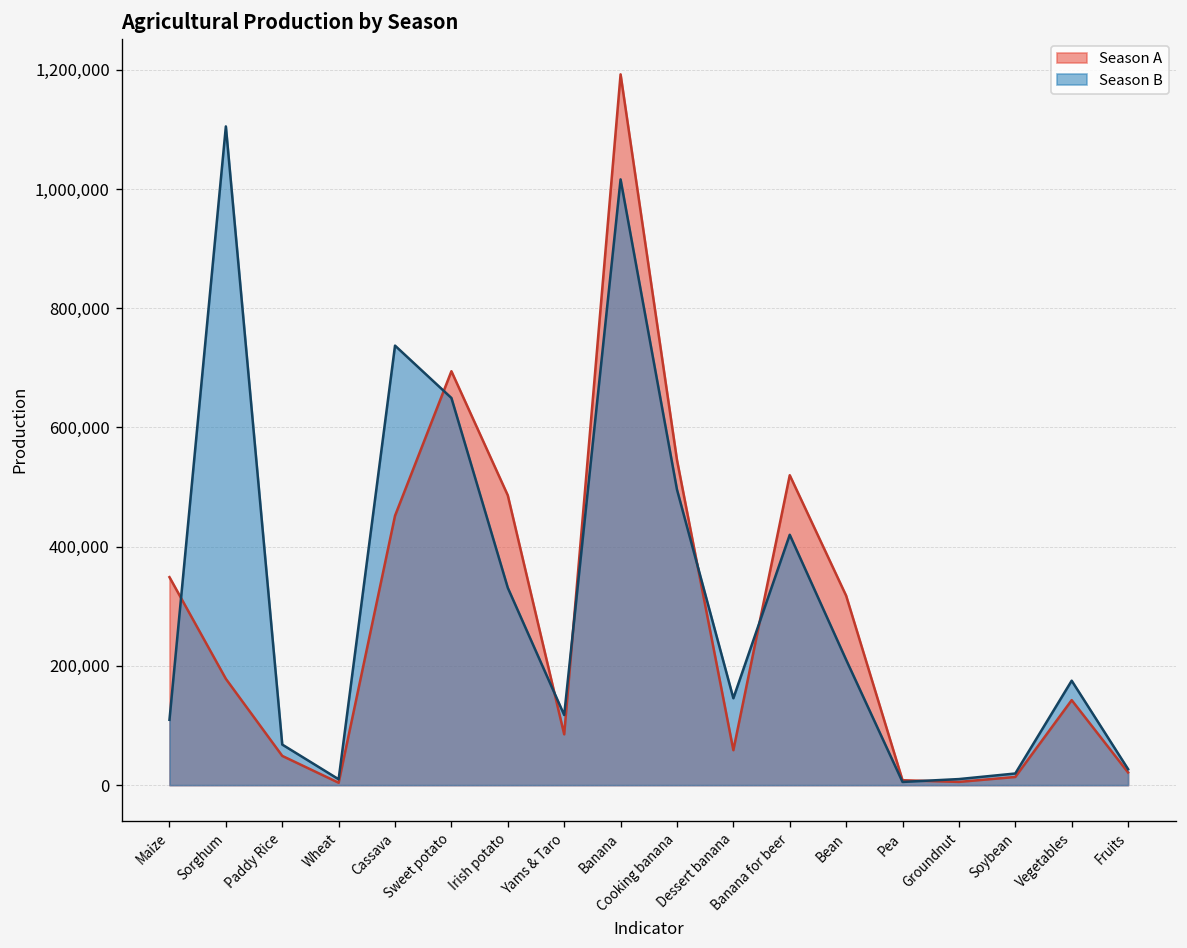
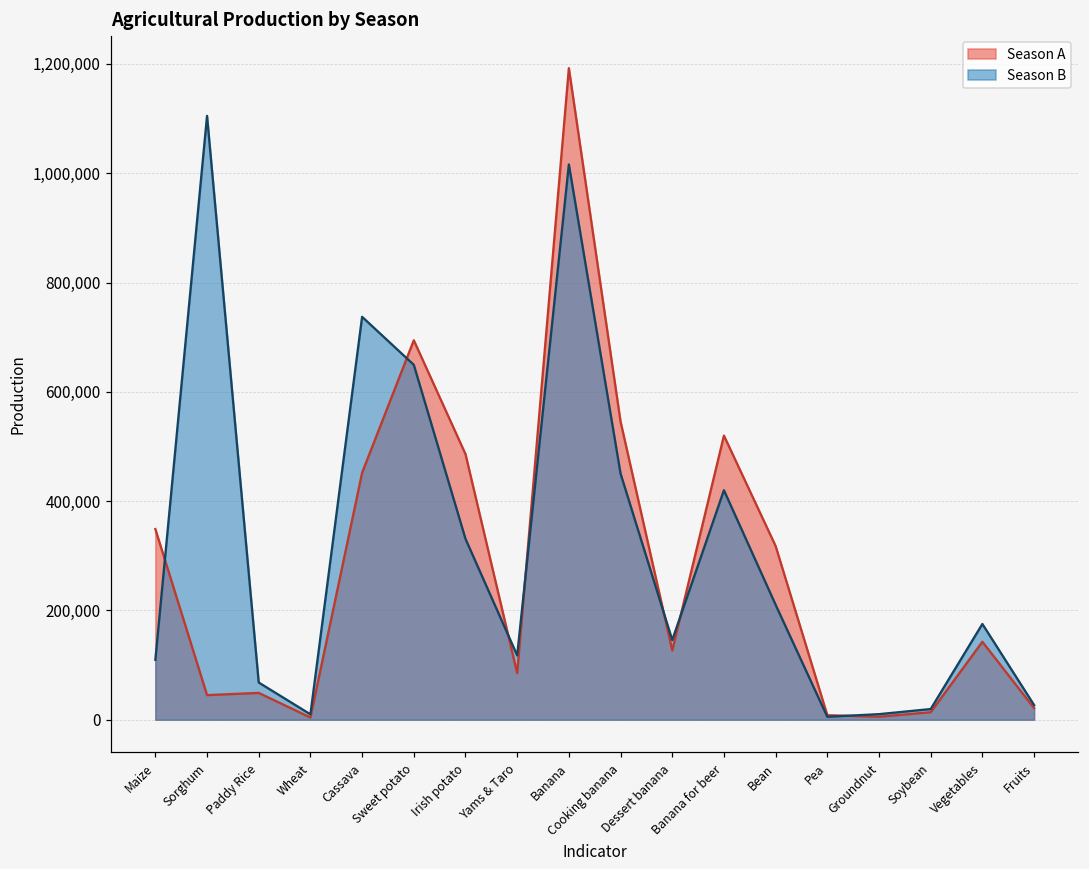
Season A, Sorghum: 180,000 -> 50,000
Season B, Cooking banana: 500,000 -> 450,000
Season A, Dessert banana: 60,000 -> 130,000
